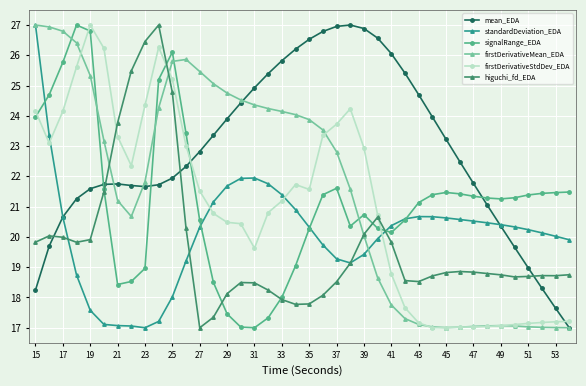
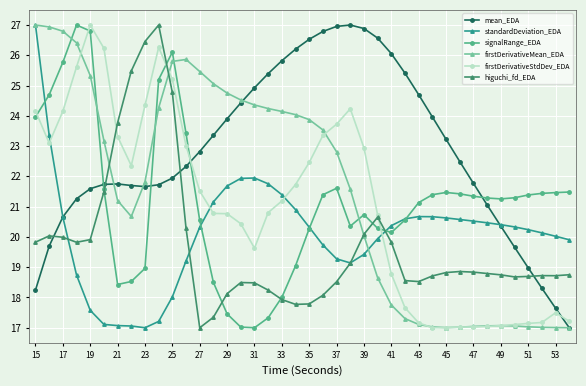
firstDerivativeStdDev_EDA, 29: 20.5 -> 20.8
firstDerivativeStdDev_EDA, 35: 21.6 -> 22.5
firstDerivativeStdDev_EDA, 53: 17.2 -> 17.5
